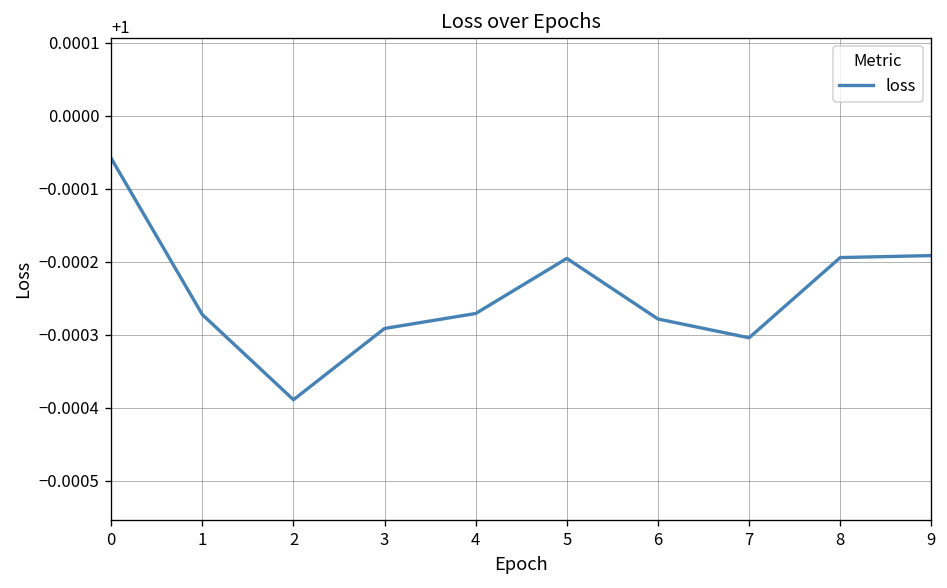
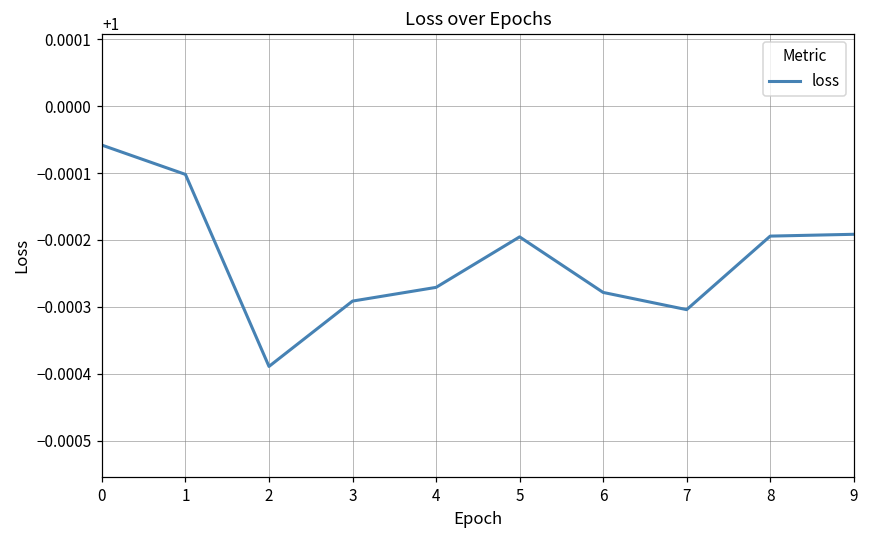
1: 0.99973 -> 0.99990
